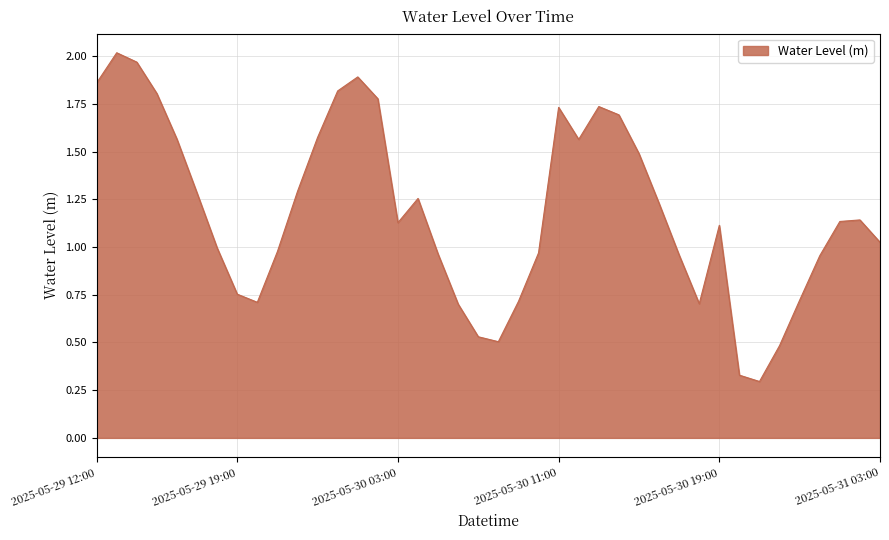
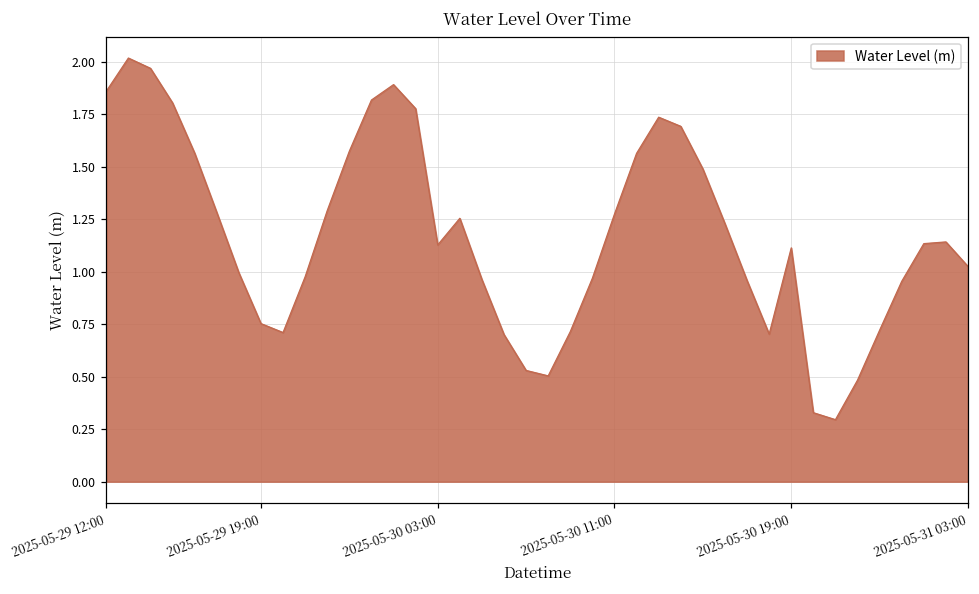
2025-05-30 11:00: 1.73 -> 1.27
